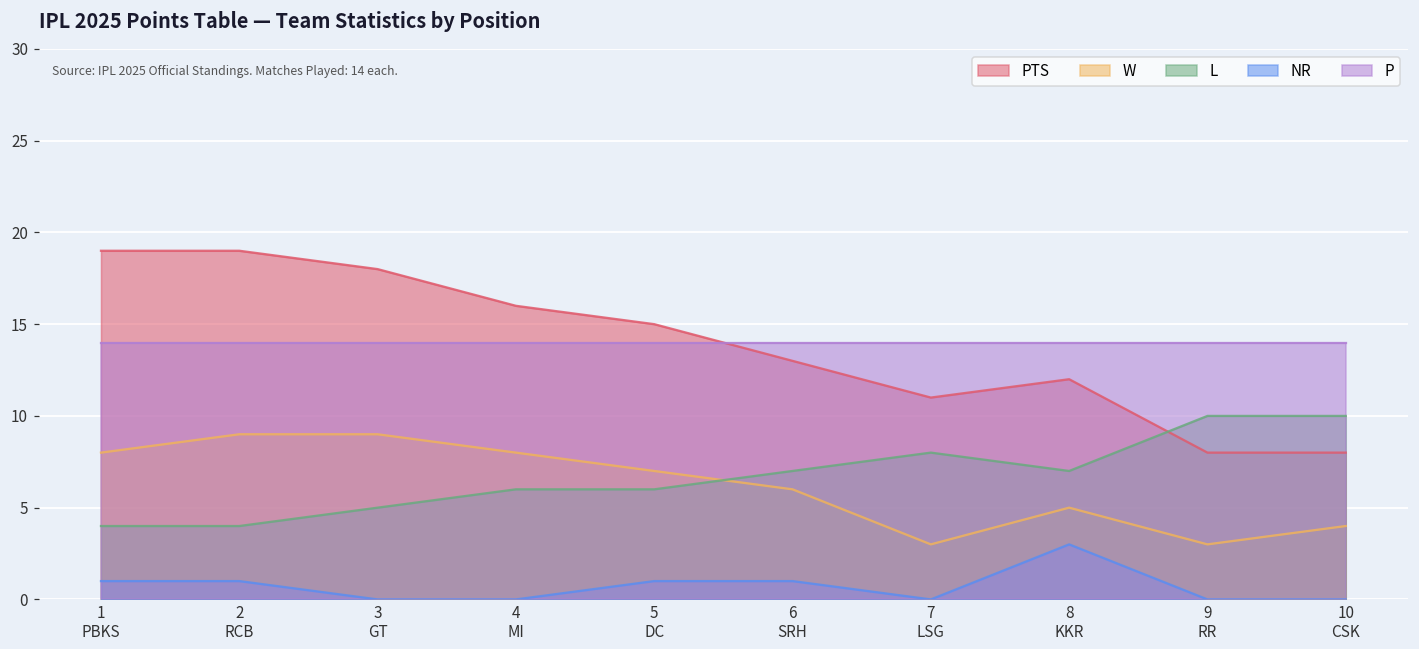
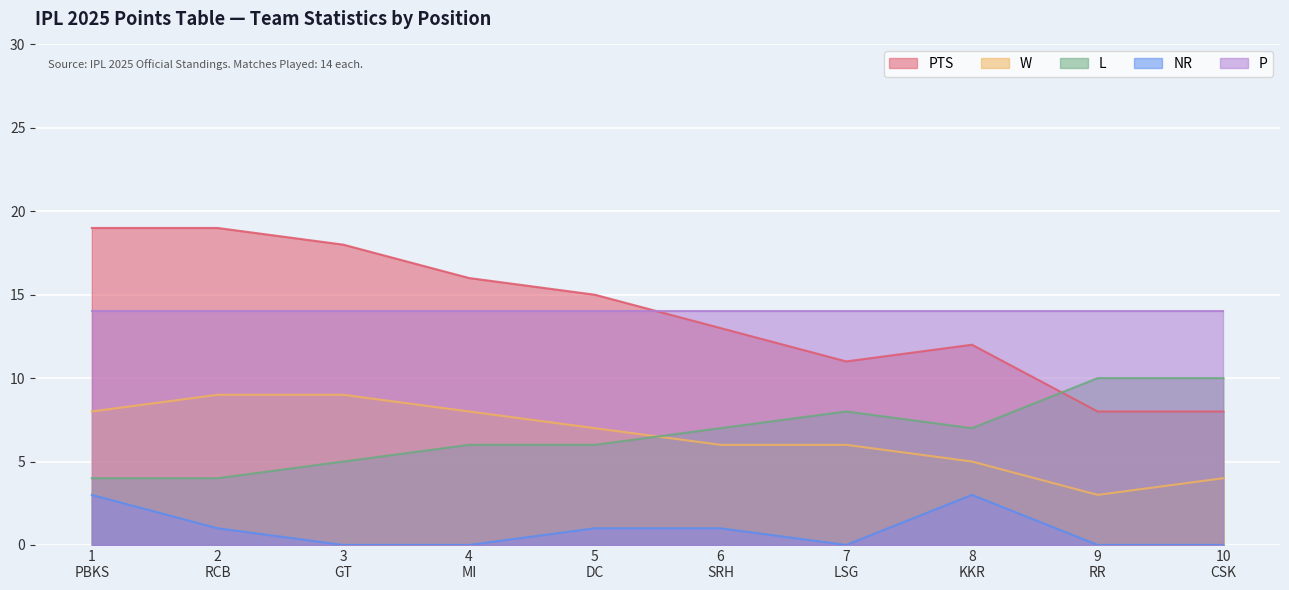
NR, 1 PBKS: 1 -> 3
W, 7 LSG: 3 -> 6
